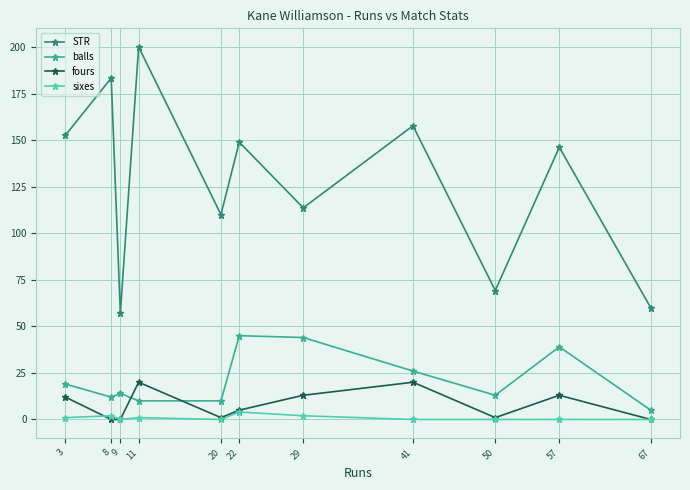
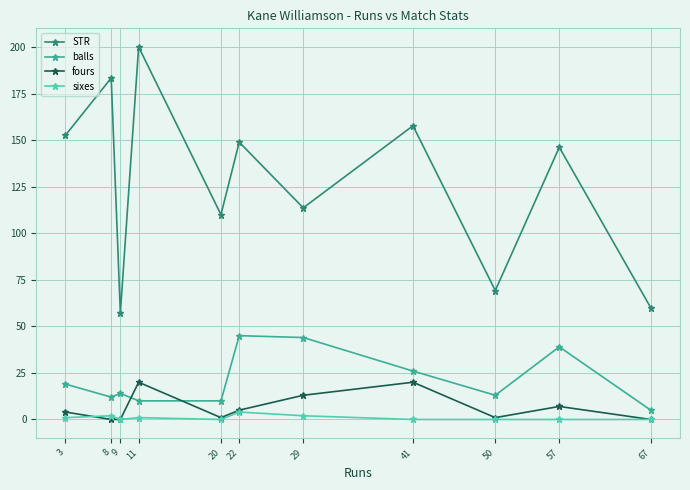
fours, 3: 12 -> 4
fours, 57: 13 -> 7
